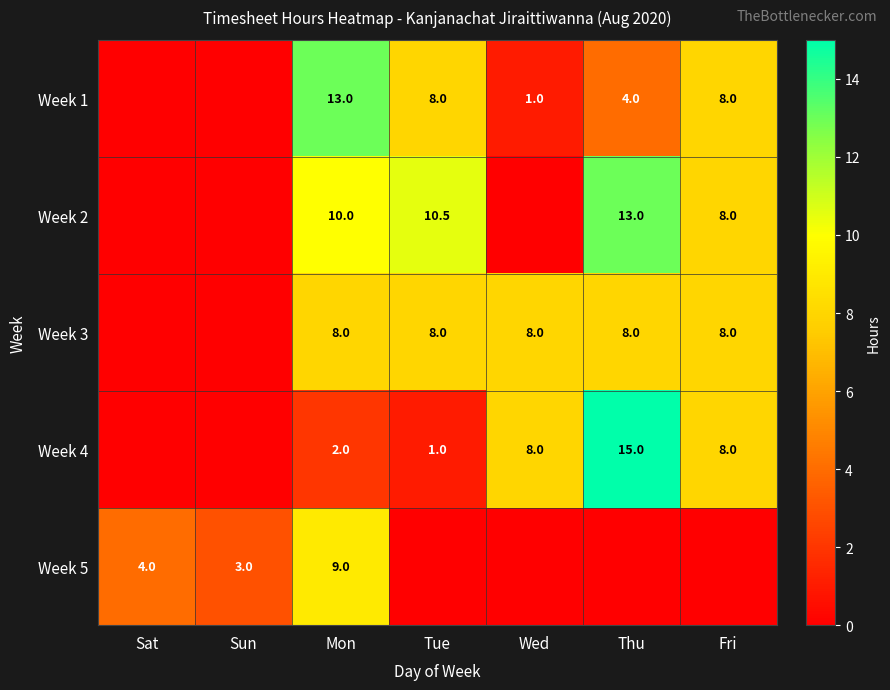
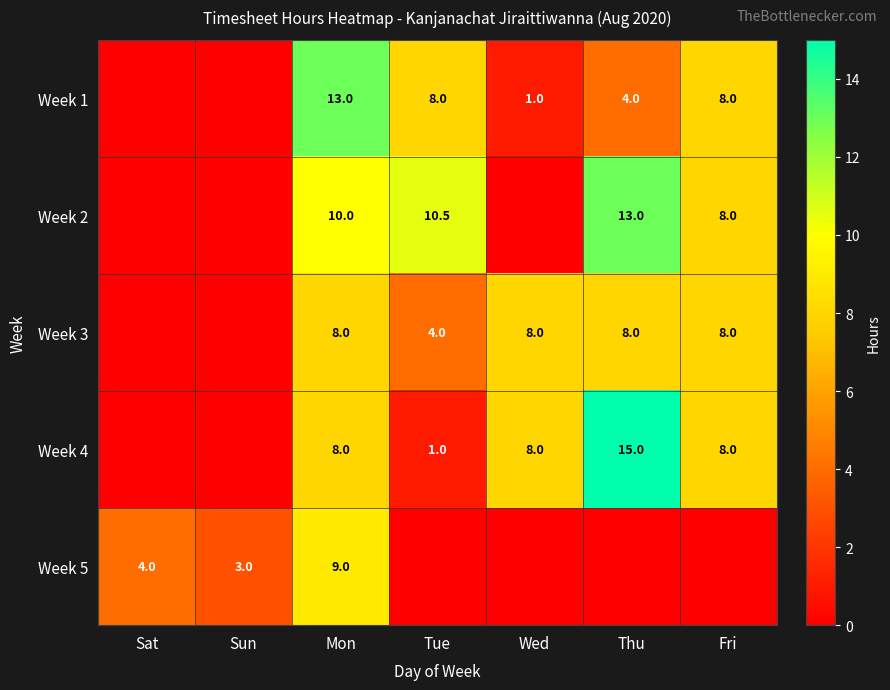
Week 3, Tue: 8.0 -> 4.0
Week 4, Mon: 2.0 -> 8.0
